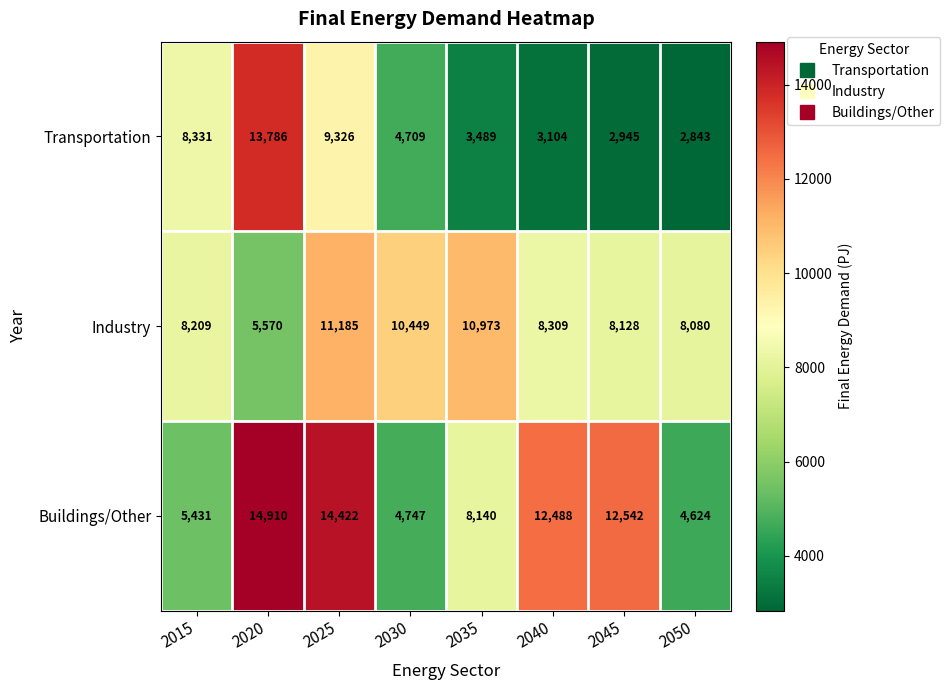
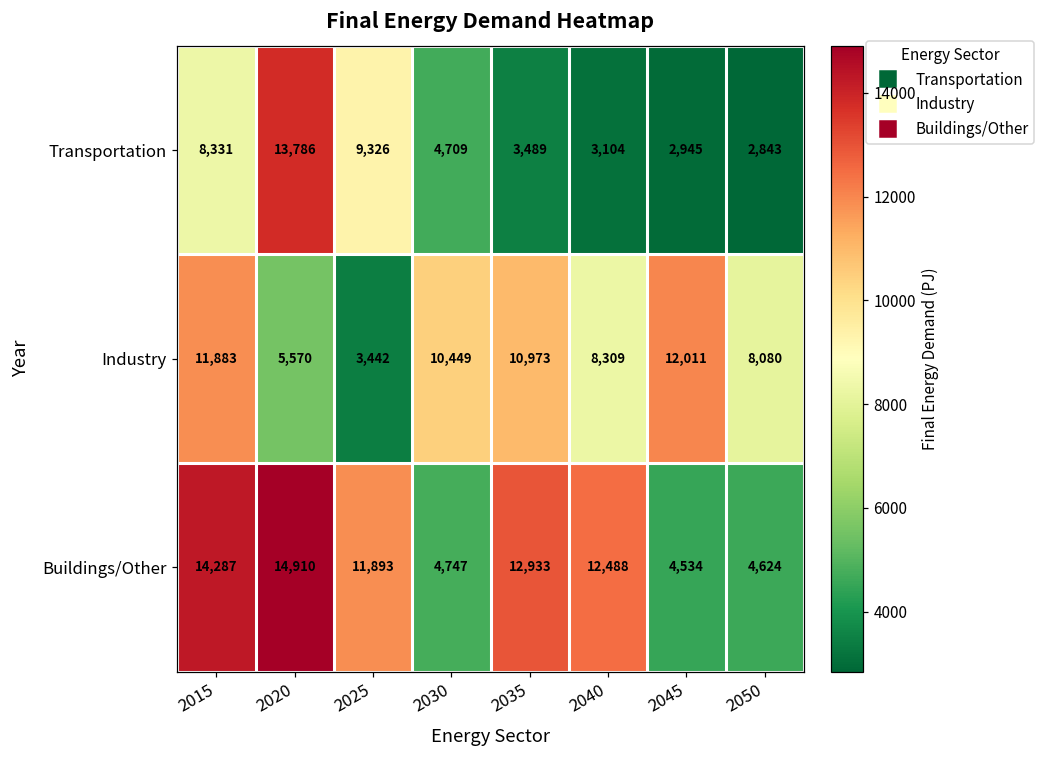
Industry, 2015: 8,209 -> 11,883
Industry, 2025: 11,185 -> 3,442
Industry, 2045: 8,128 -> 12,011
Buildings/Other, 2015: 5,431 -> 14,287
Buildings/Other, 2025: 14,422 -> 11,893
Buildings/Other, 2035: 8,140 -> 12,933
Buildings/Other, 2045: 12,542 -> 4,534
